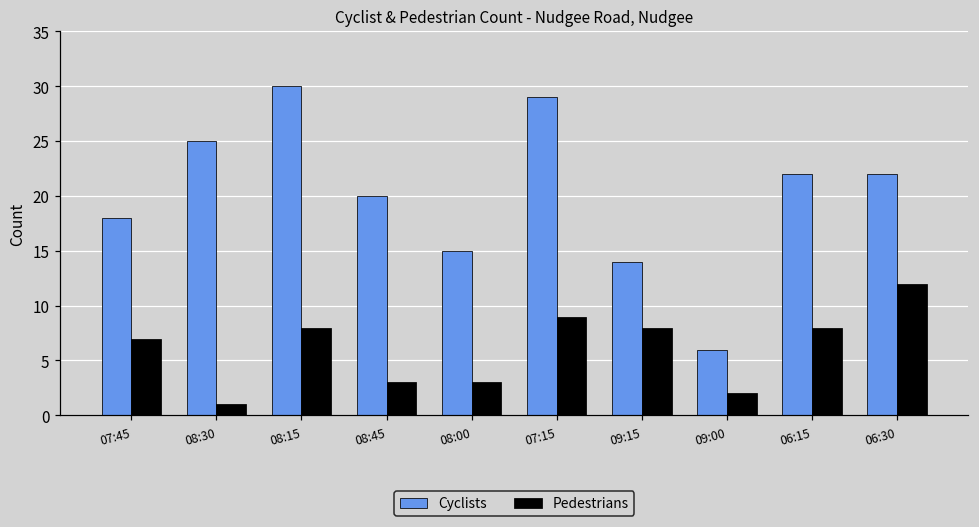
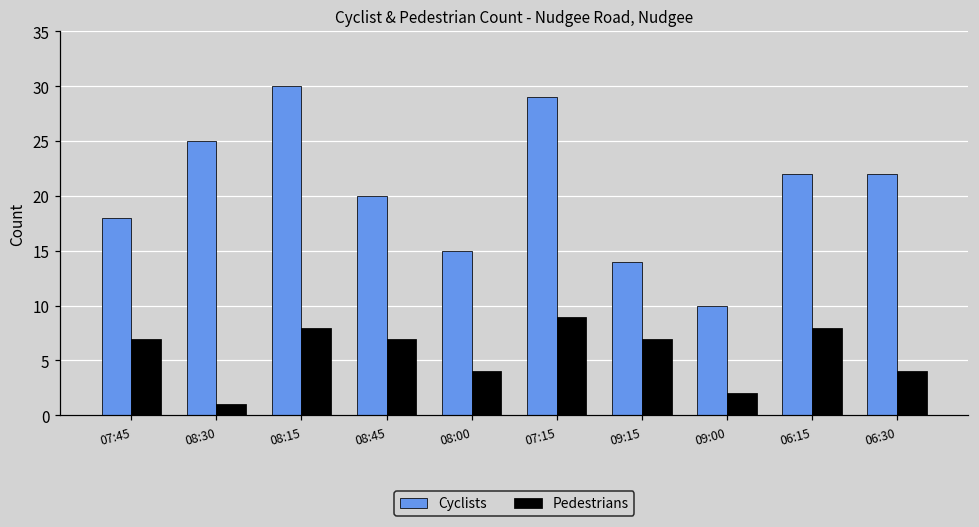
Pedestrians, 08:45: 3 -> 7
Pedestrians, 08:00: 3 -> 4
Pedestrians, 09:15: 8 -> 7
Cyclists, 09:00: 6 -> 10
Pedestrians, 06:30: 12 -> 4
